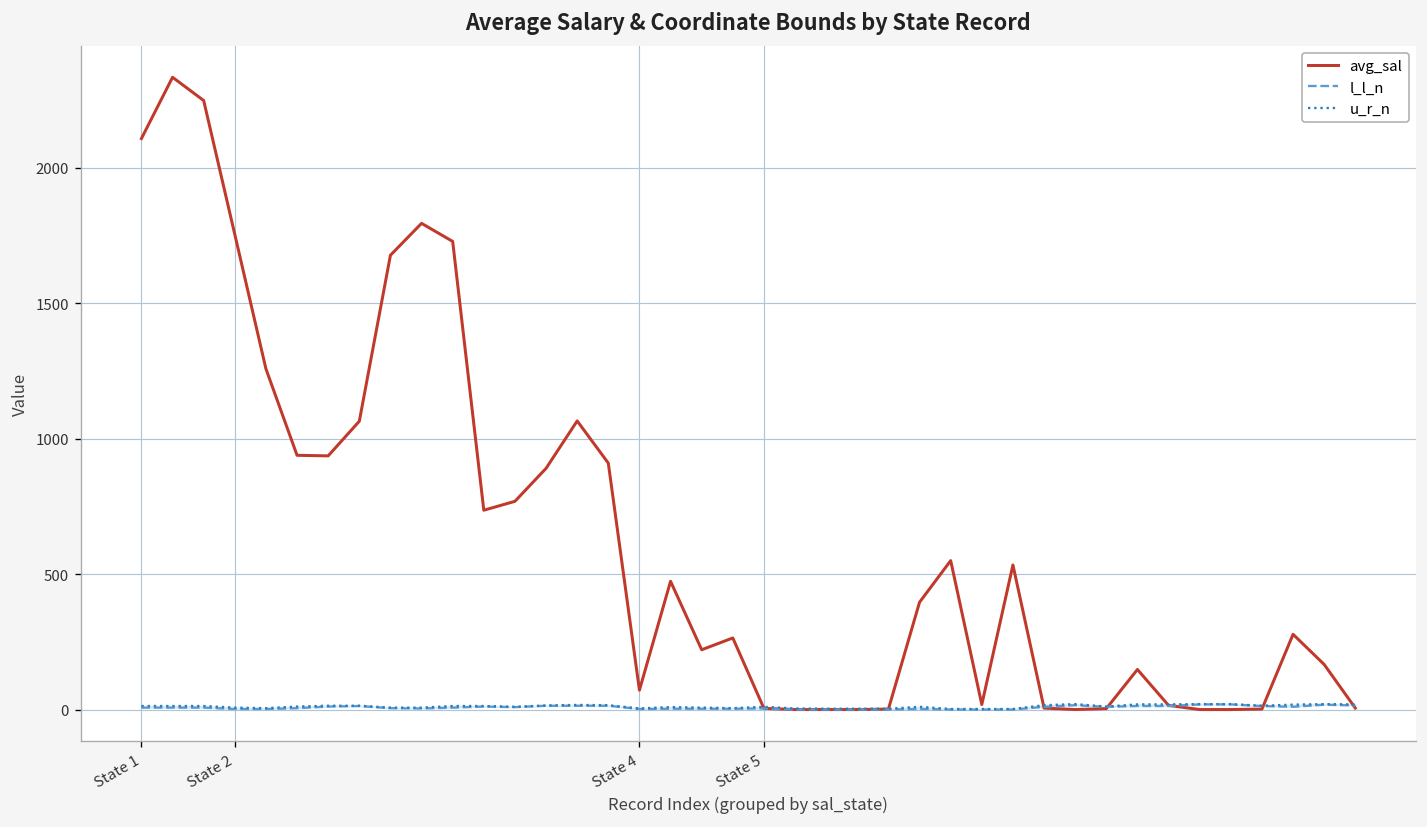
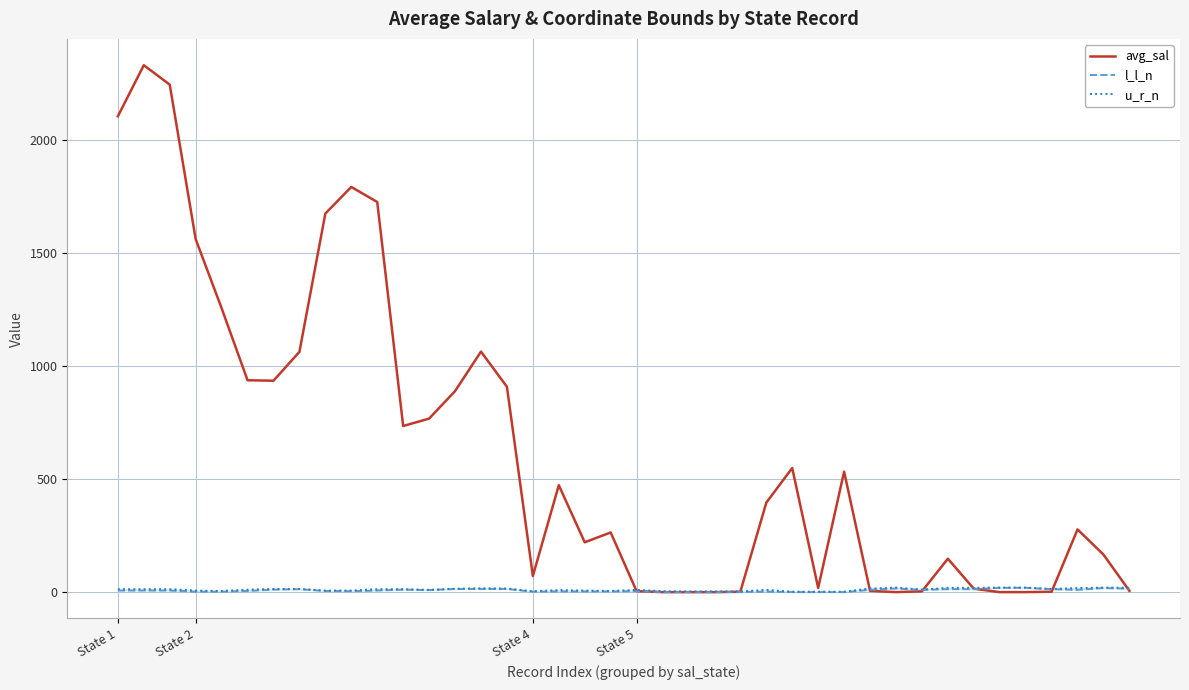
avg_sal, State 2: 1750 -> 1560
